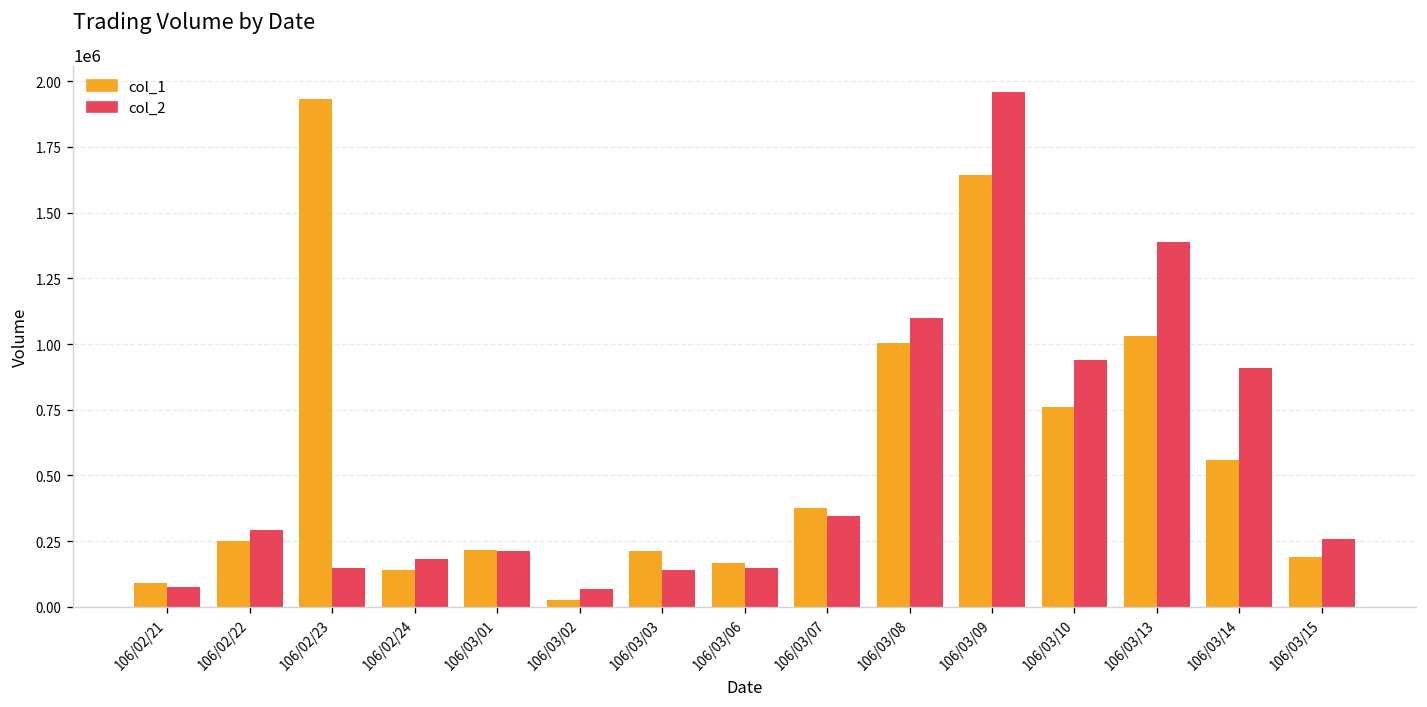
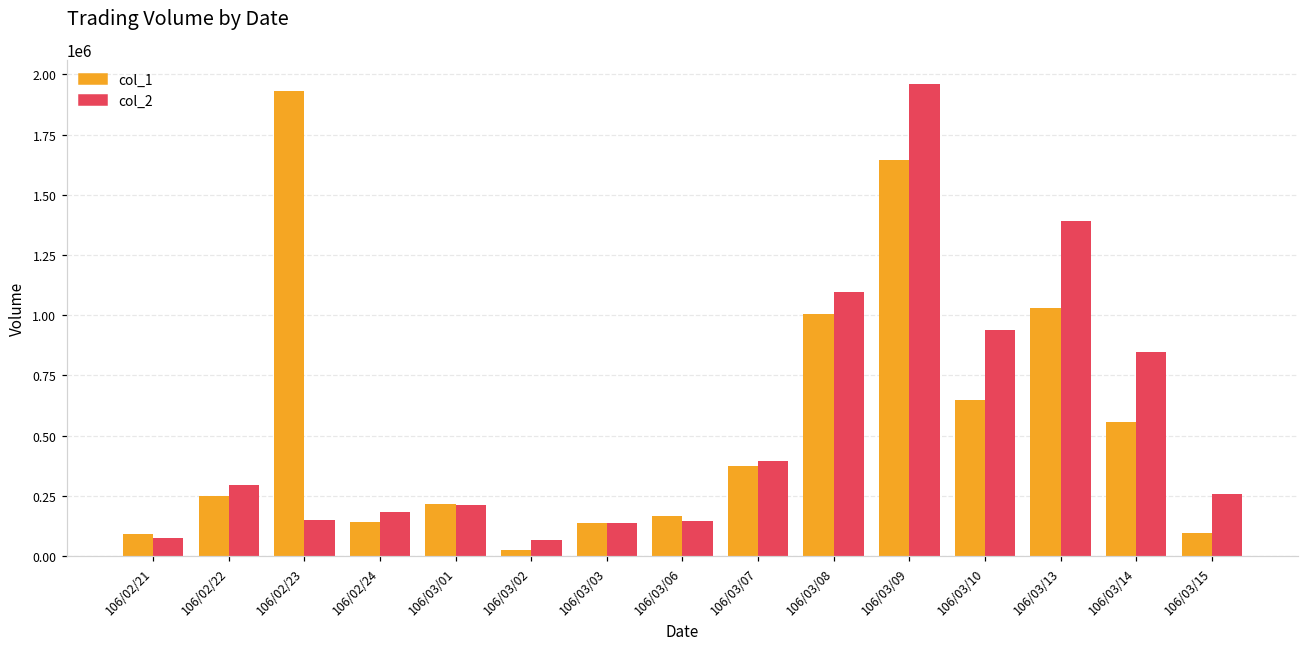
col_1, 106/03/03: 210000 -> 140000
col_2, 106/03/07: 350000 -> 390000
col_1, 106/03/10: 760000 -> 650000
col_2, 106/03/14: 910000 -> 850000
col_1, 106/03/15: 190000 -> 100000
